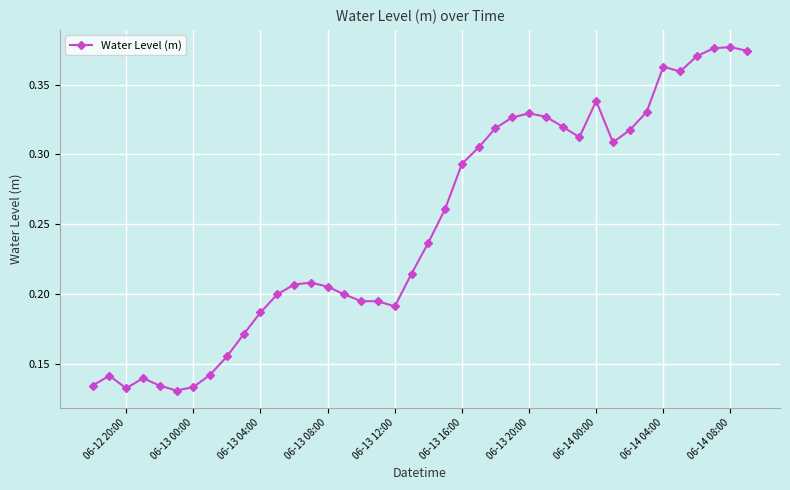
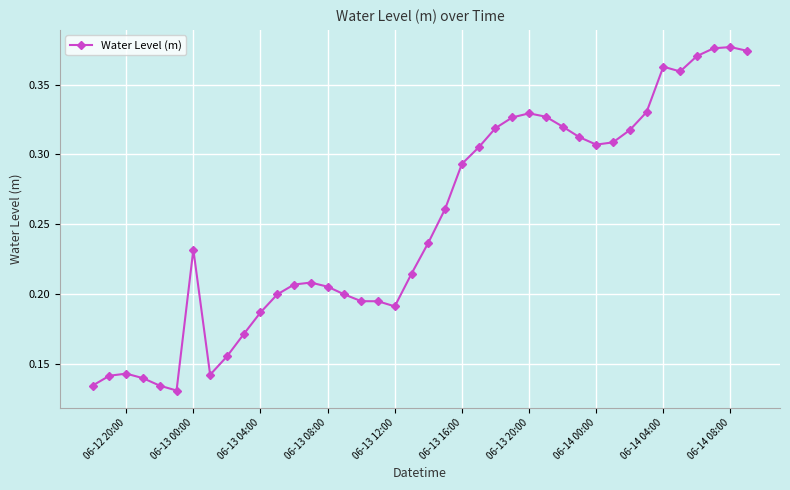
06-12 20:00: 0.133 -> 0.143
06-13 00:00: 0.134 -> 0.232
06-14 00:00: 0.338 -> 0.307
